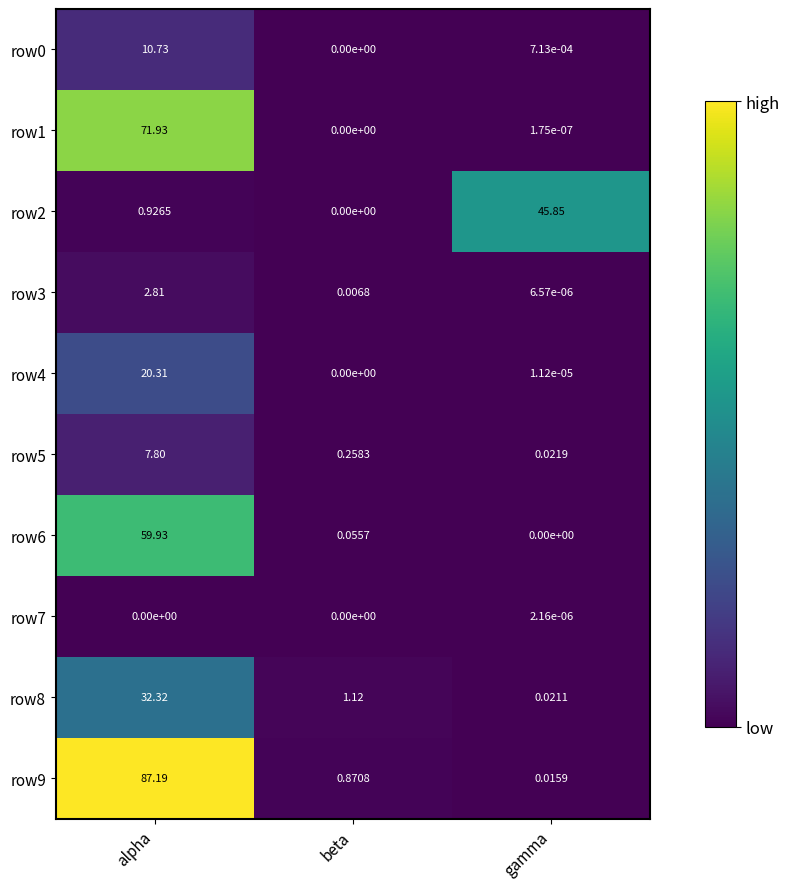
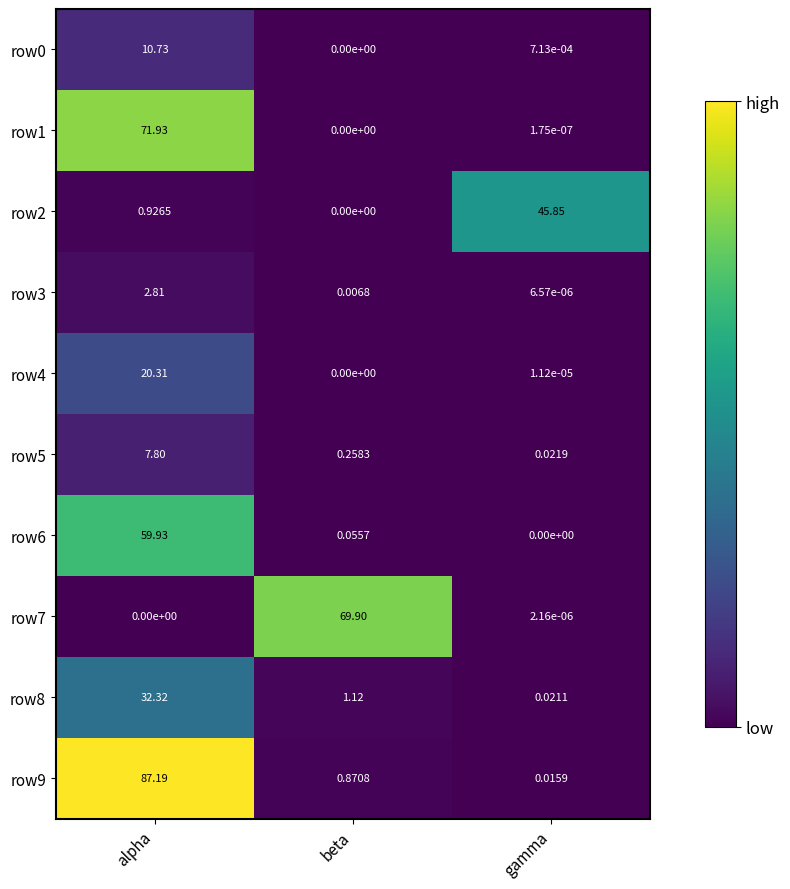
row7, beta: 0.00e+00 -> 69.90
